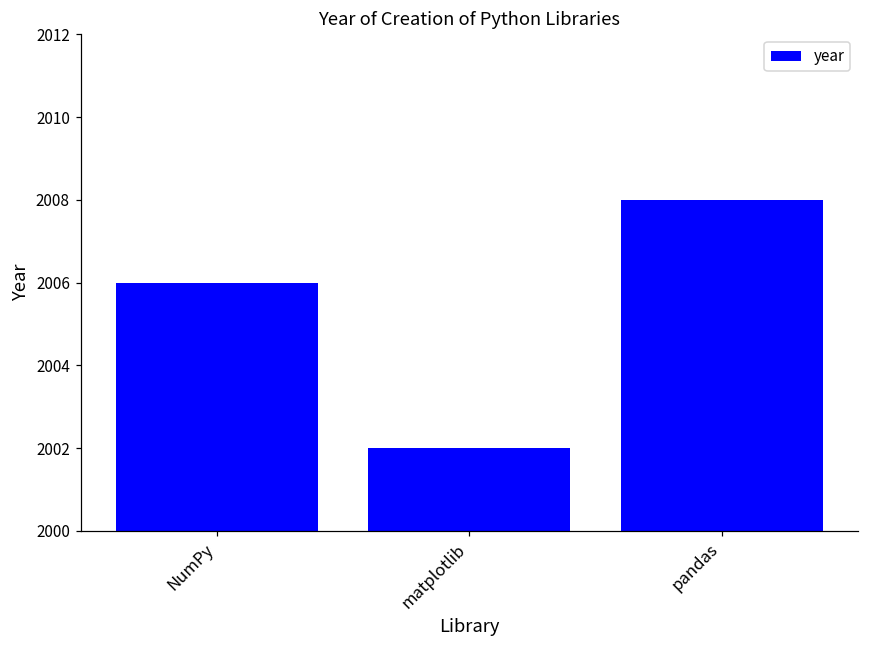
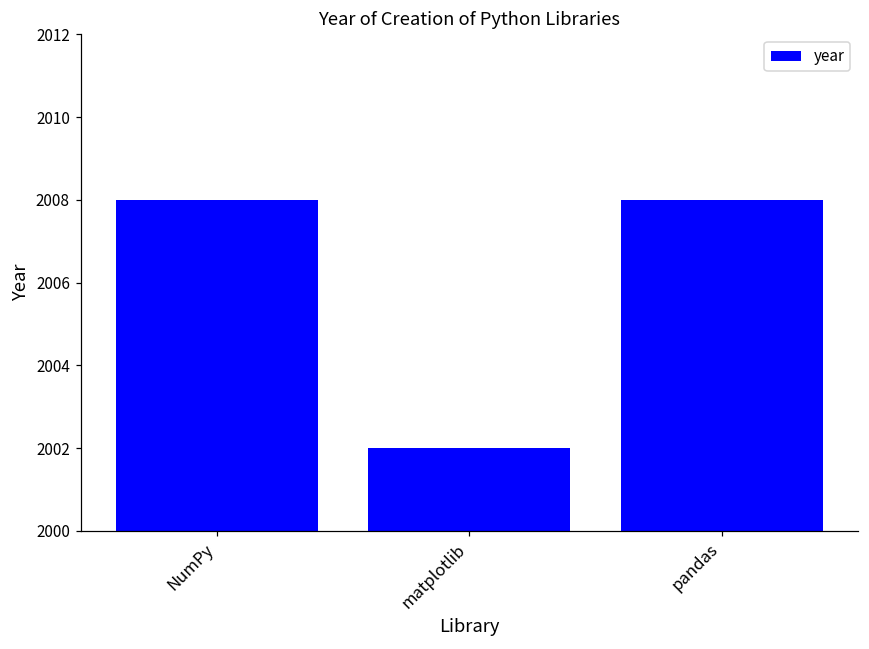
NumPy: 2006 -> 2008
